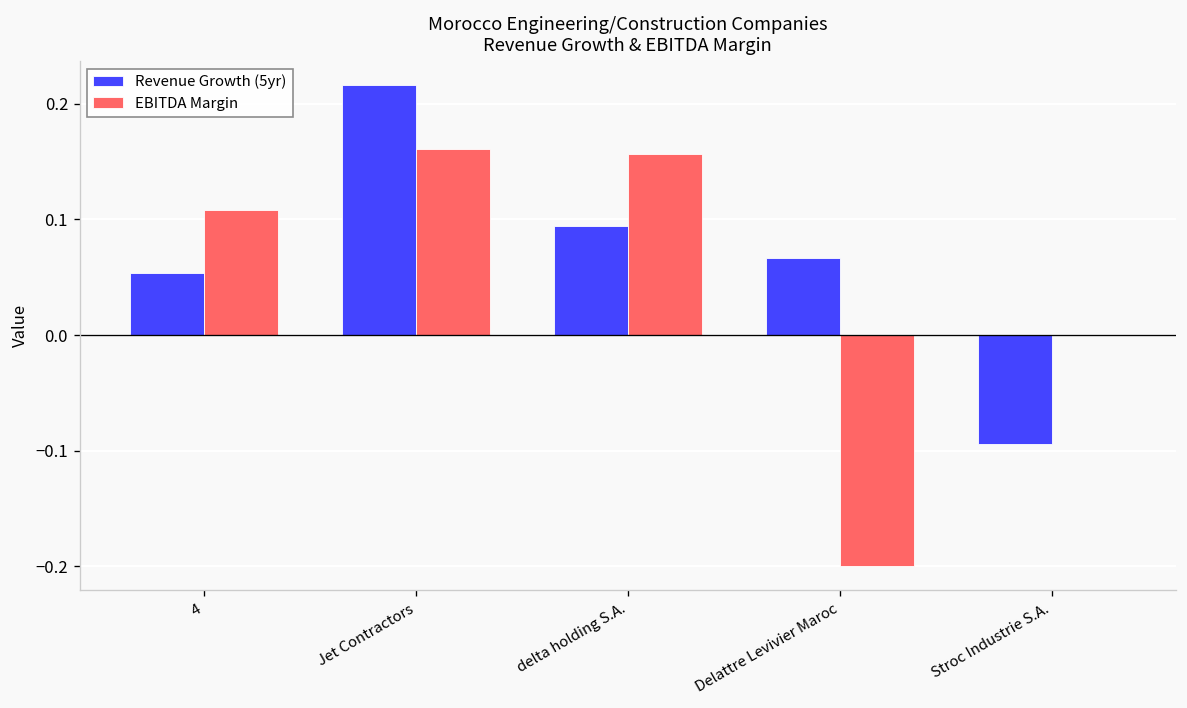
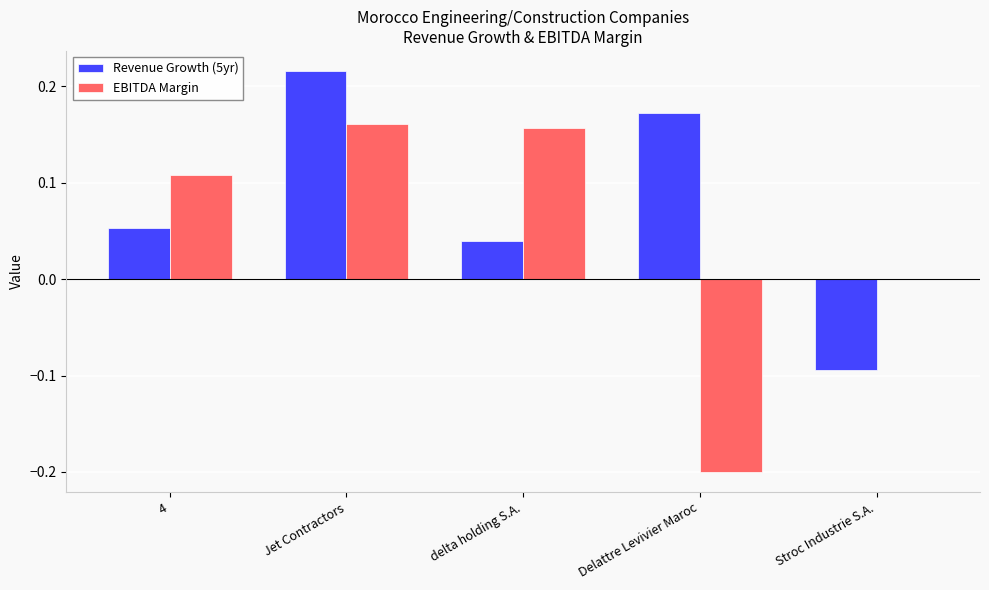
Revenue Growth (5yr), delta holding S.A.: 0.09 -> 0.04
Revenue Growth (5yr), Delattre Levivier Maroc: 0.07 -> 0.17
